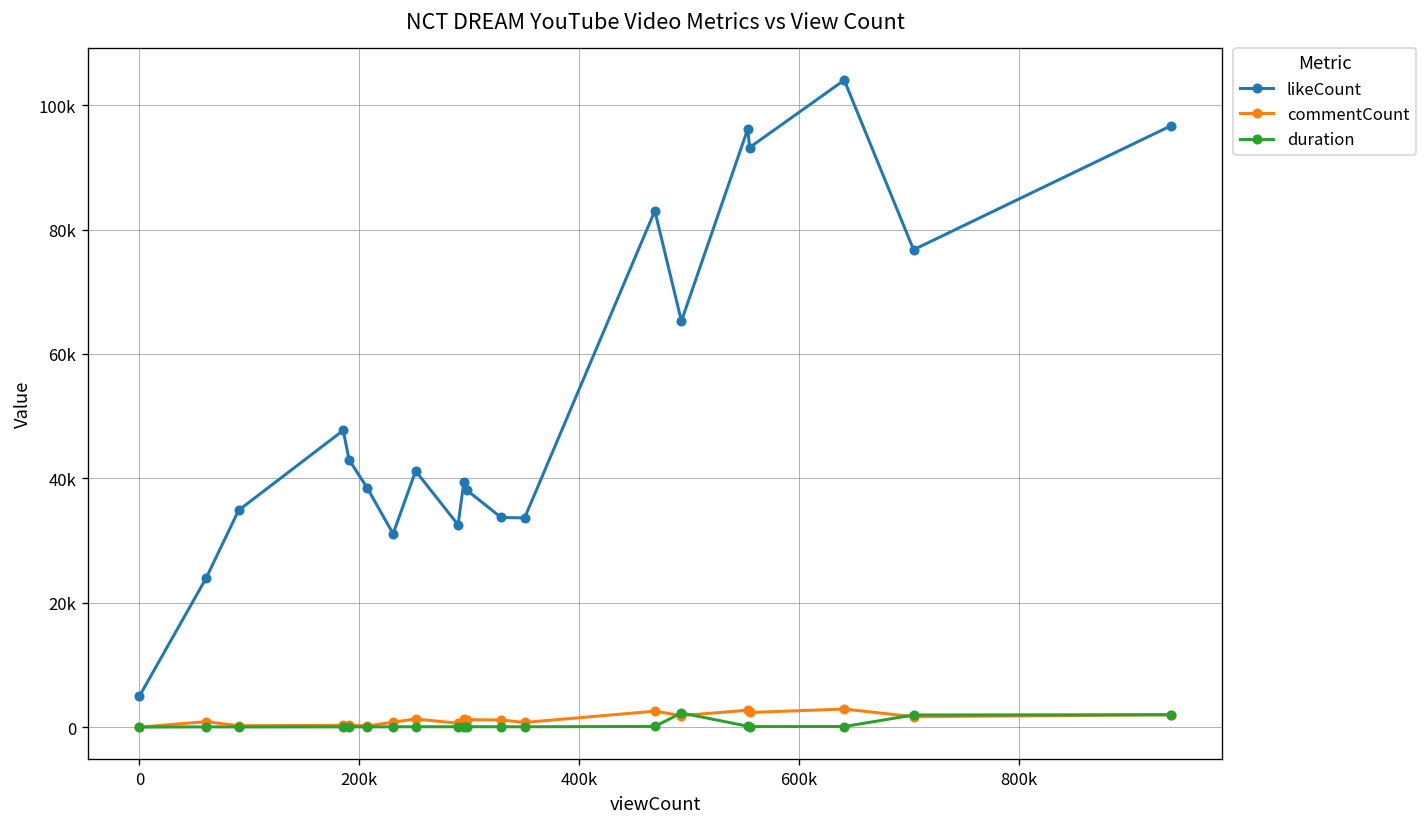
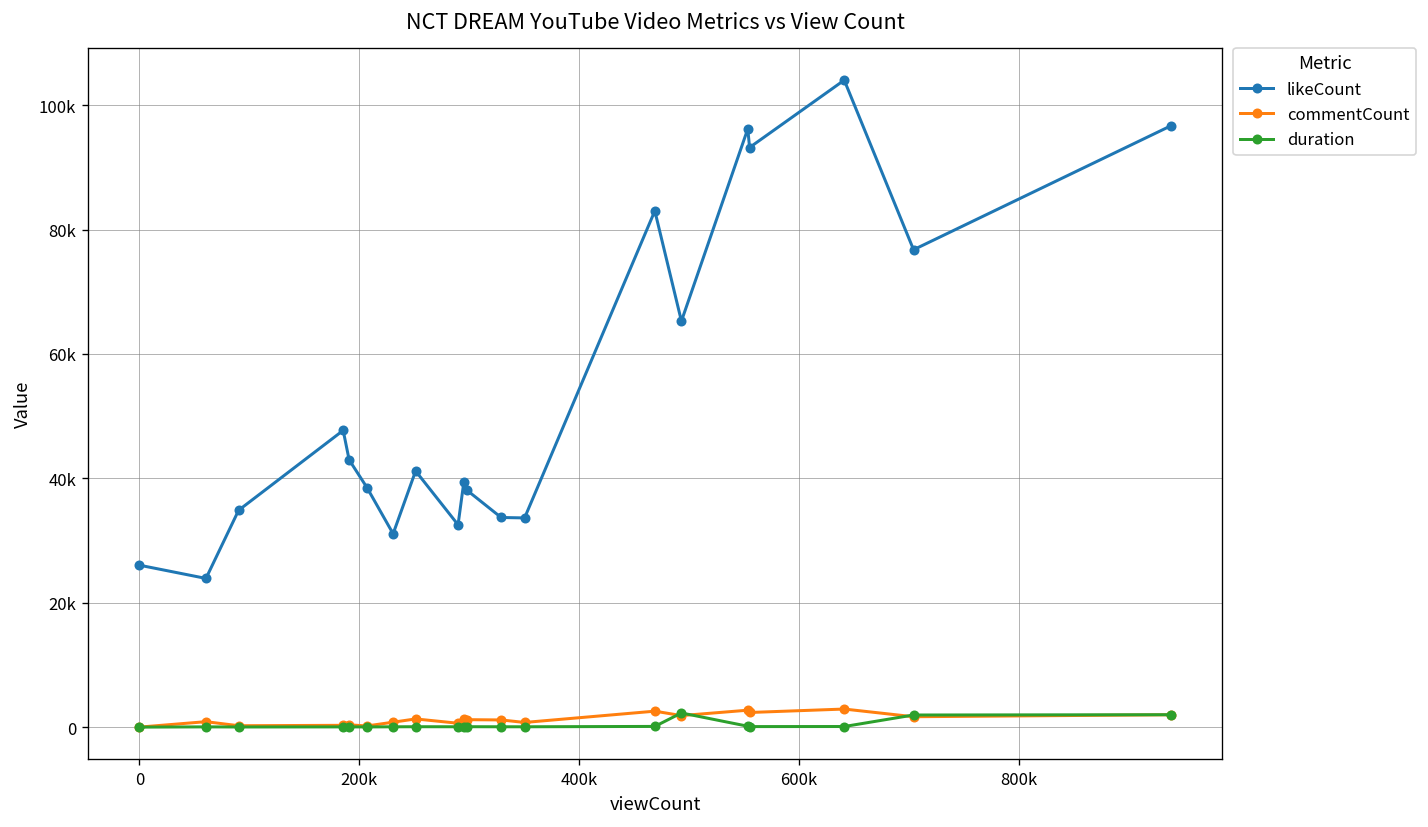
likeCount, 0: 5000 -> 26000
